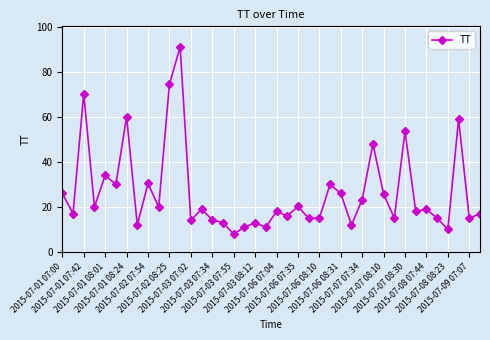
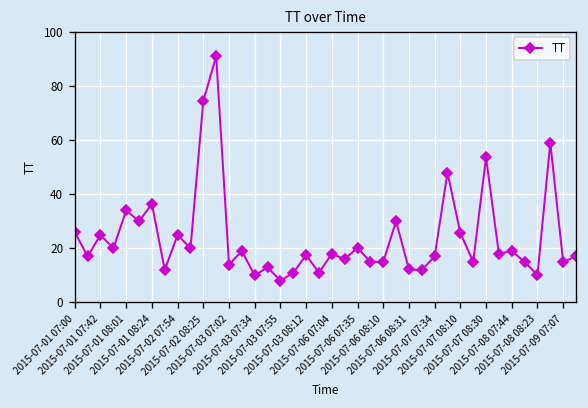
2015-07-01 07:42: 70 -> 25
2015-07-01 08:24: 60 -> 36
2015-07-02 07:54: 30 -> 25
2015-07-03 07:34: 14 -> 10
2015-07-03 08:12: 13 -> 18
2015-07-06 08:31: 26 -> 12
2015-07-07 07:34: 23 -> 17
